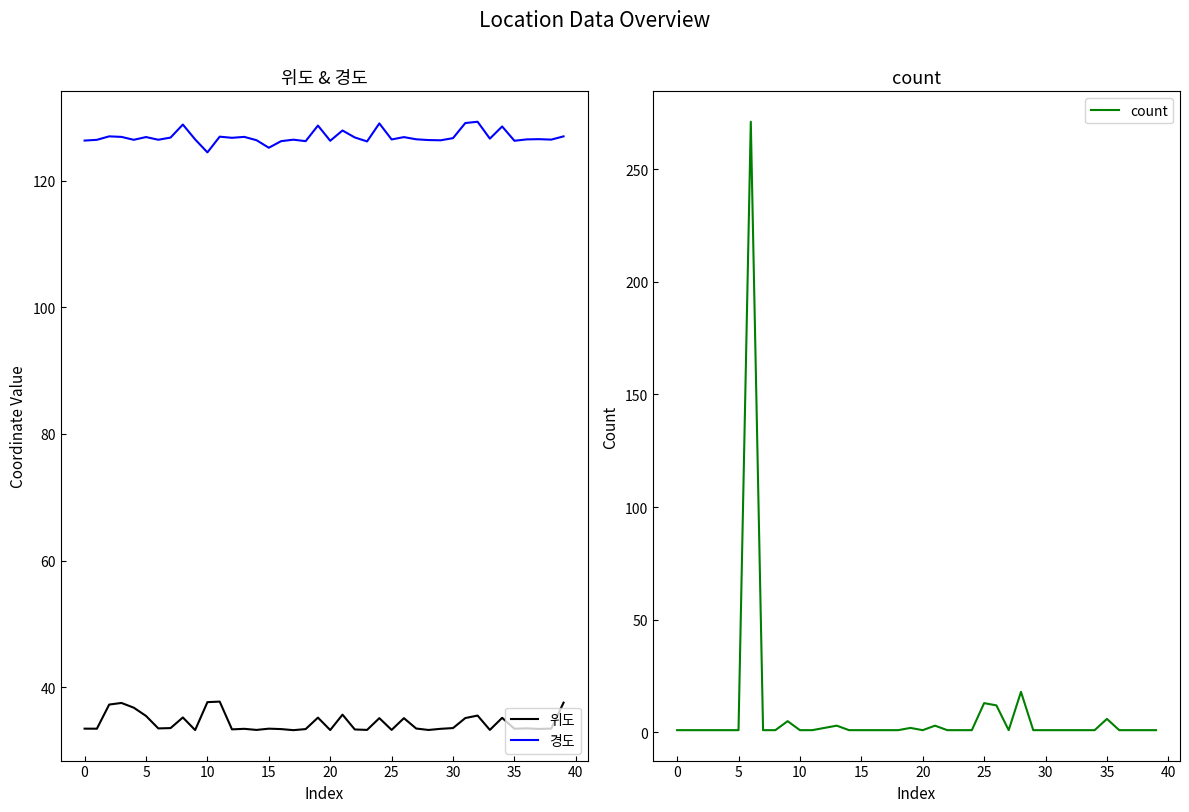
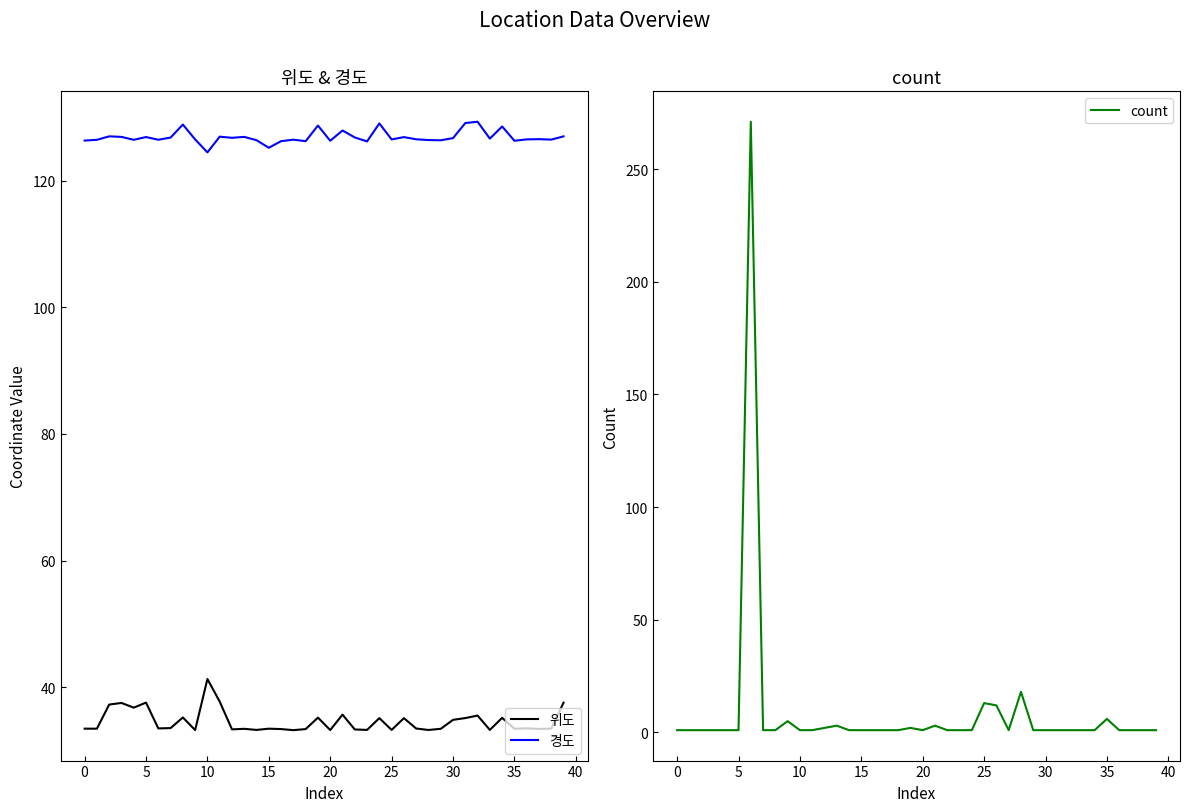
위도 & 경도, 위도, 5: 35 -> 38
위도 & 경도, 위도, 10: 38 -> 41
위도 & 경도, 위도, 30: 34 -> 35
